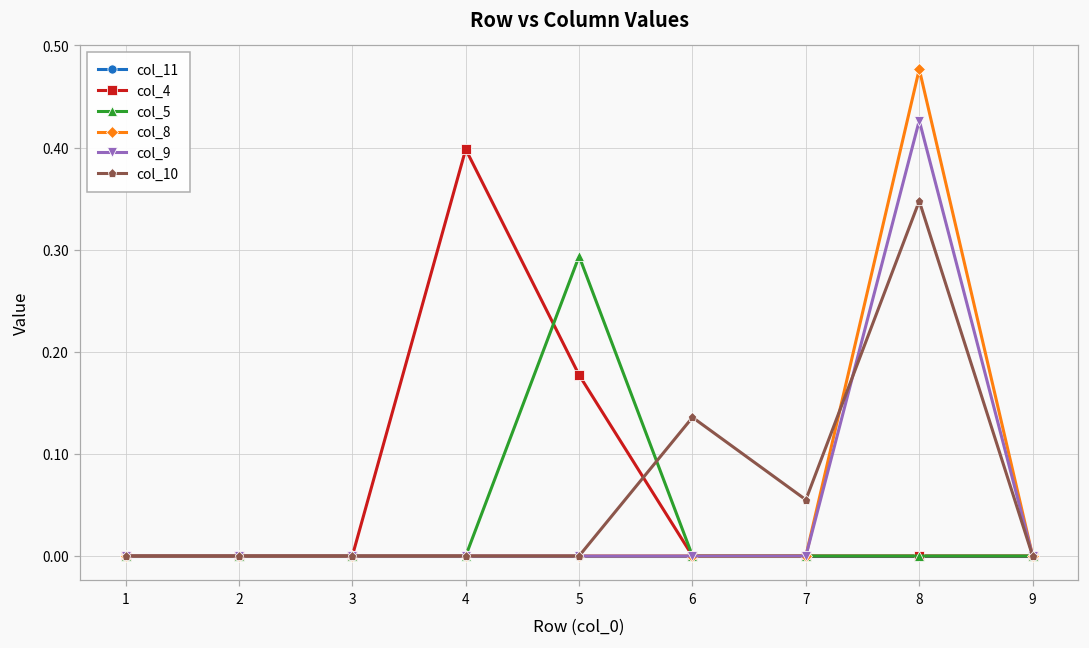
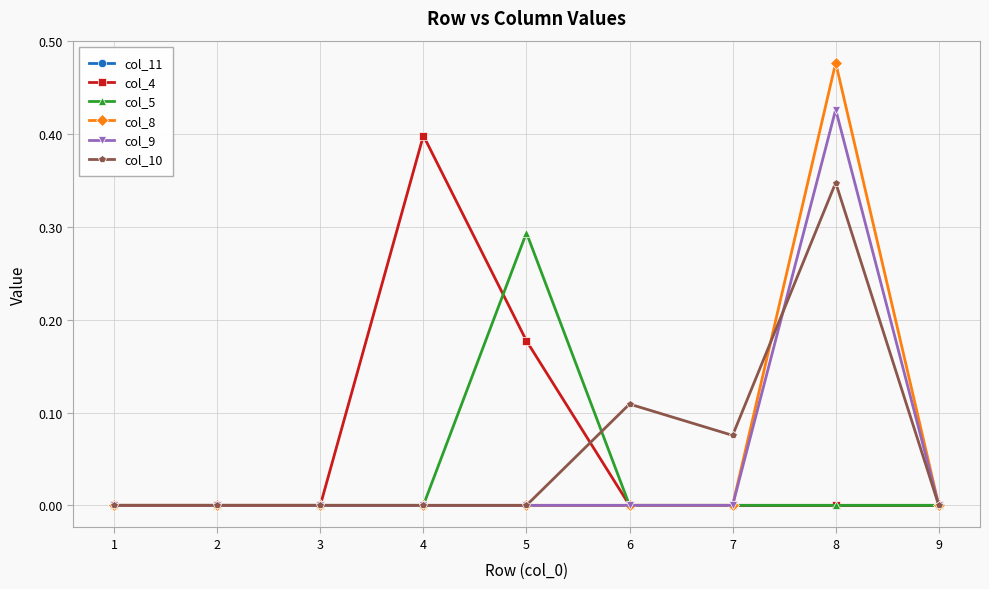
col_10, 6: 0.14 -> 0.11
col_10, 7: 0.06 -> 0.08
